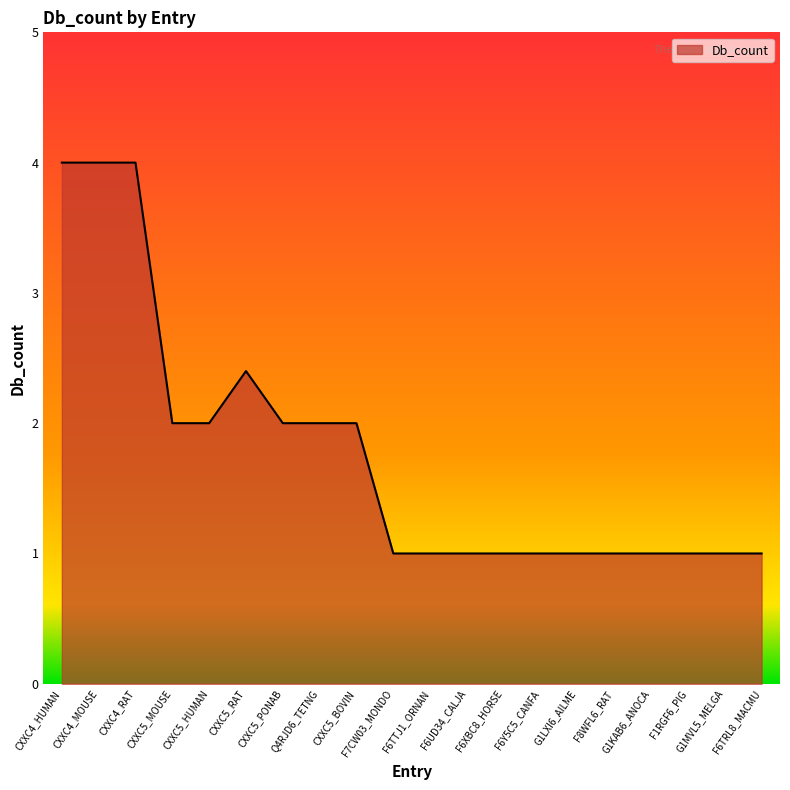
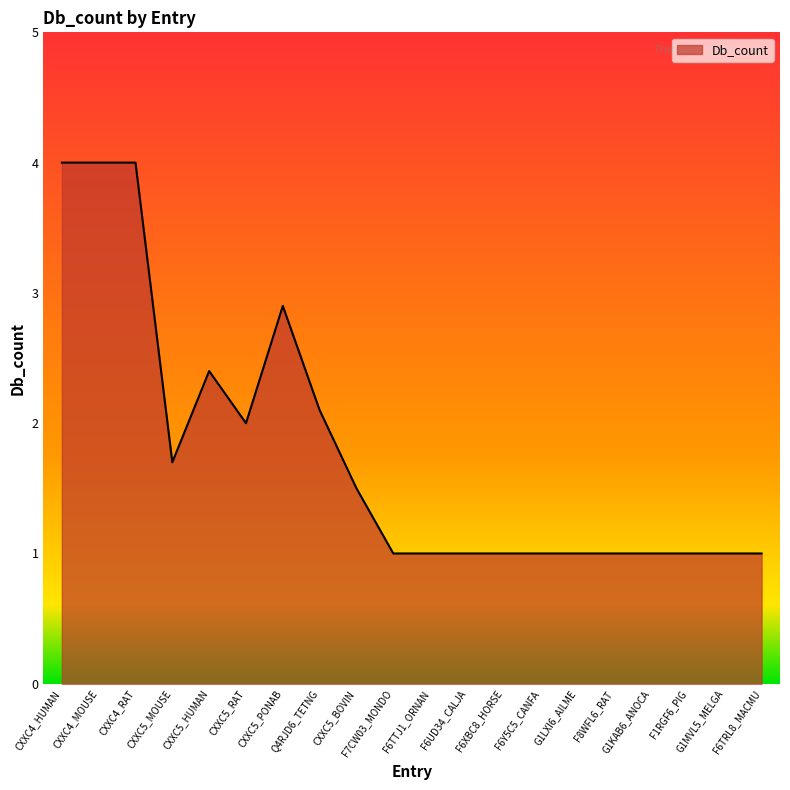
CXXC5_MOUSE: 2.0 -> 1.7
CXXC5_HUMAN: 2.0 -> 2.4
CXXC5_RAT: 2.4 -> 2.0
CXXC5_PONAB: 2.0 -> 2.9
Q4RJD6_TETNG: 2.0 -> 2.1
CXXC5_BOVIN: 2.0 -> 1.5
